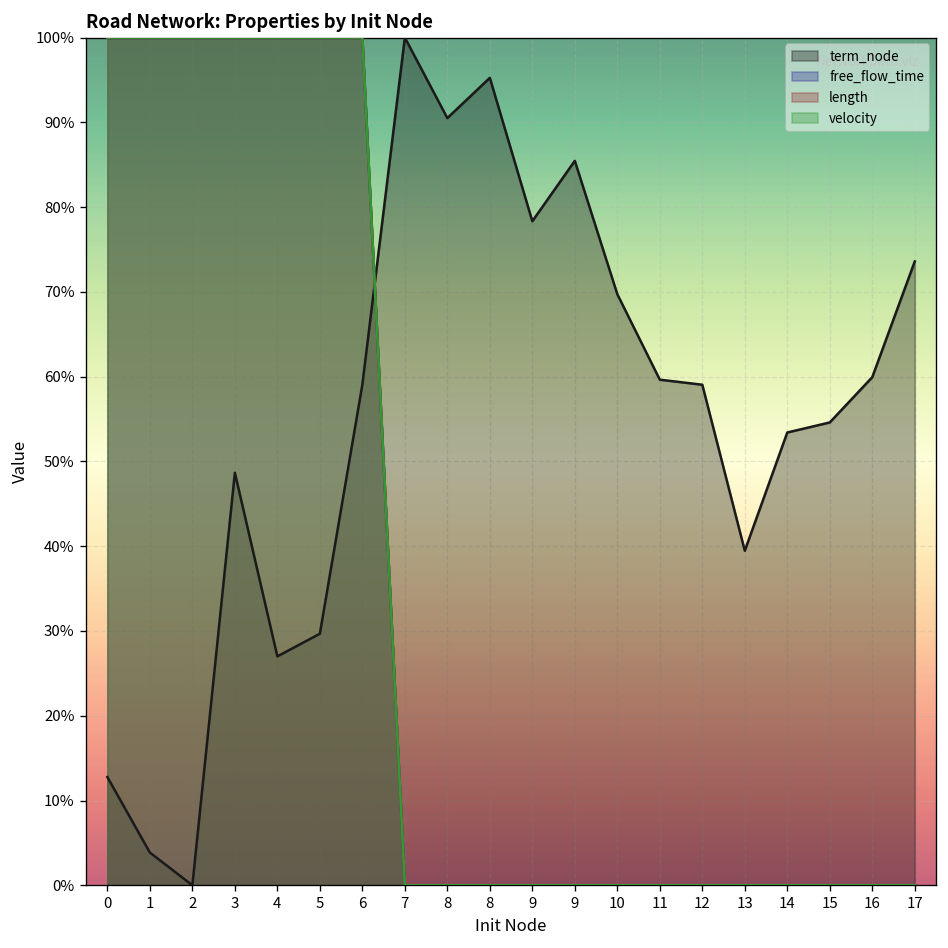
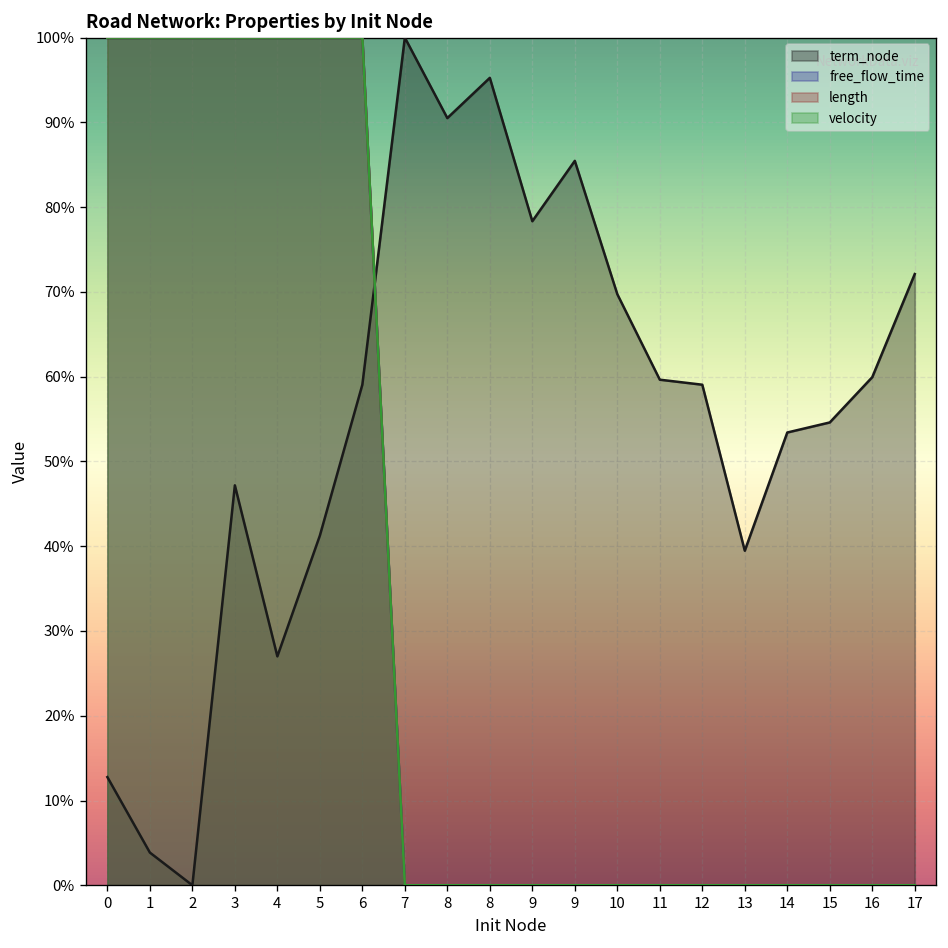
term_node, 3: 49% -> 47%
term_node, 5: 30% -> 41%
term_node, 17: 74% -> 72%
